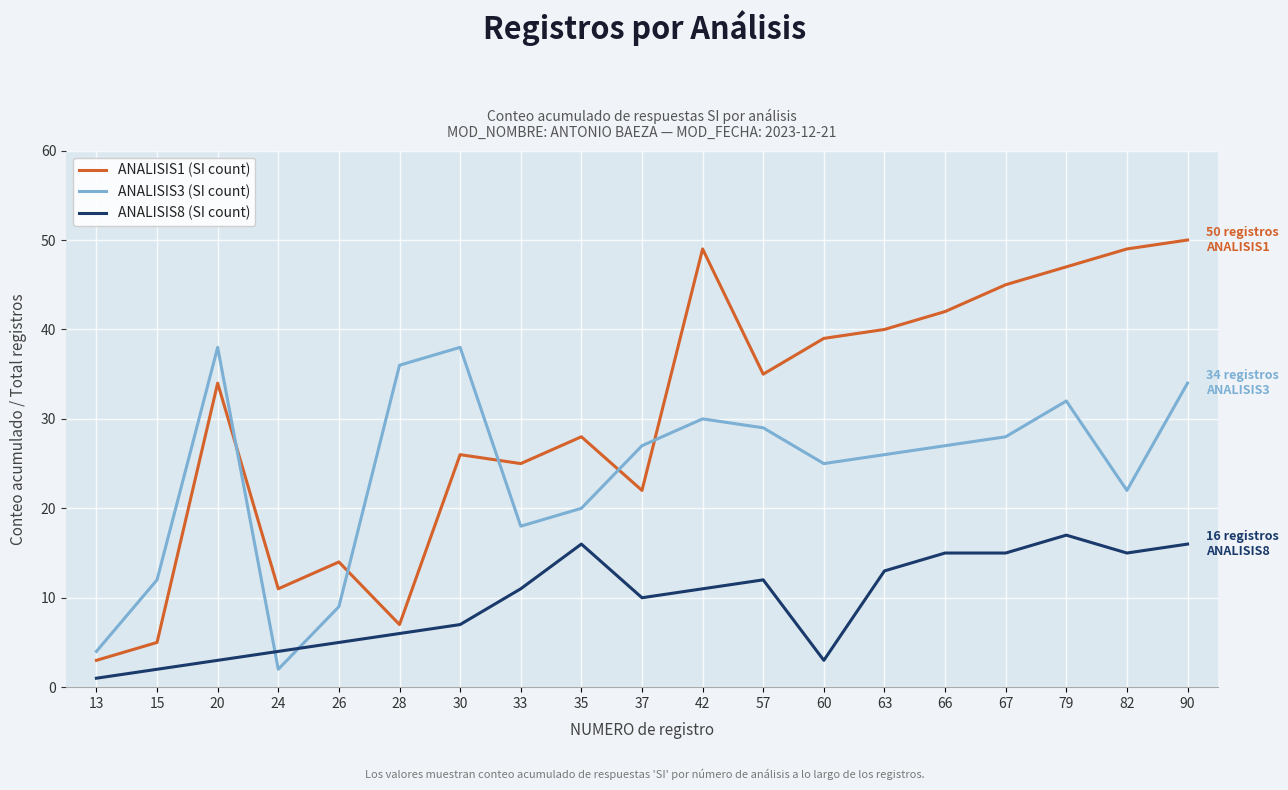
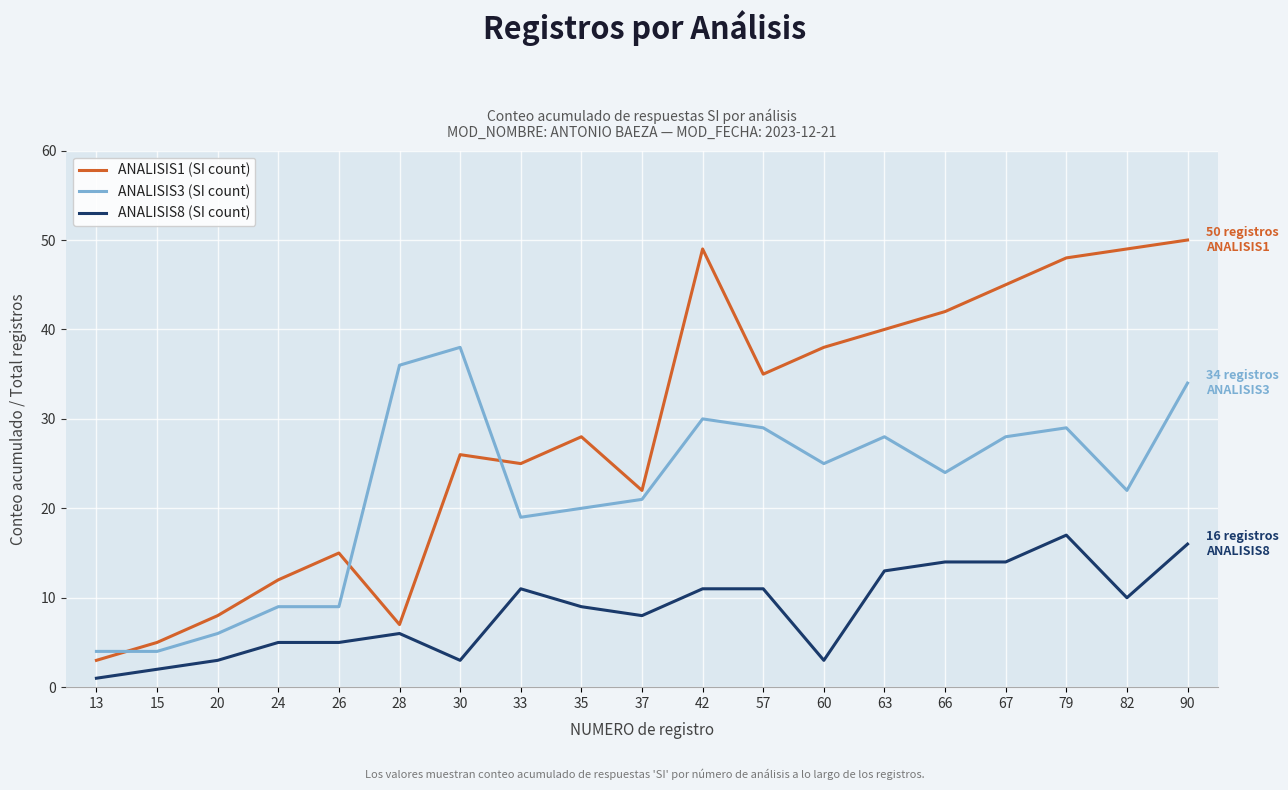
ANALISIS3 (SI count), 15: 12 -> 4
ANALISIS1 (SI count), 20: 34 -> 8
ANALISIS3 (SI count), 20: 38 -> 6
ANALISIS1 (SI count), 24: 11 -> 12
ANALISIS3 (SI count), 24: 2 -> 9
ANALISIS8 (SI count), 24: 4 -> 5
ANALISIS1 (SI count), 26: 14 -> 15
ANALISIS8 (SI count), 30: 7 -> 3
ANALISIS3 (SI count), 33: 18 -> 19
ANALISIS8 (SI count), 35: 16 -> 9
ANALISIS3 (SI count), 37: 27 -> 21
ANALISIS8 (SI count), 37: 10 -> 8
ANALISIS8 (SI count), 57: 12 -> 11
ANALISIS1 (SI count), 60: 39 -> 38
ANALISIS3 (SI count), 63: 26 -> 28
ANALISIS3 (SI count), 66: 27 -> 24
ANALISIS8 (SI count), 66: 15 -> 14
ANALISIS8 (SI count), 67: 15 -> 14
ANALISIS1 (SI count), 79: 47 -> 48
ANALISIS3 (SI count), 79: 32 -> 29
ANALISIS8 (SI count), 82: 15 -> 10
